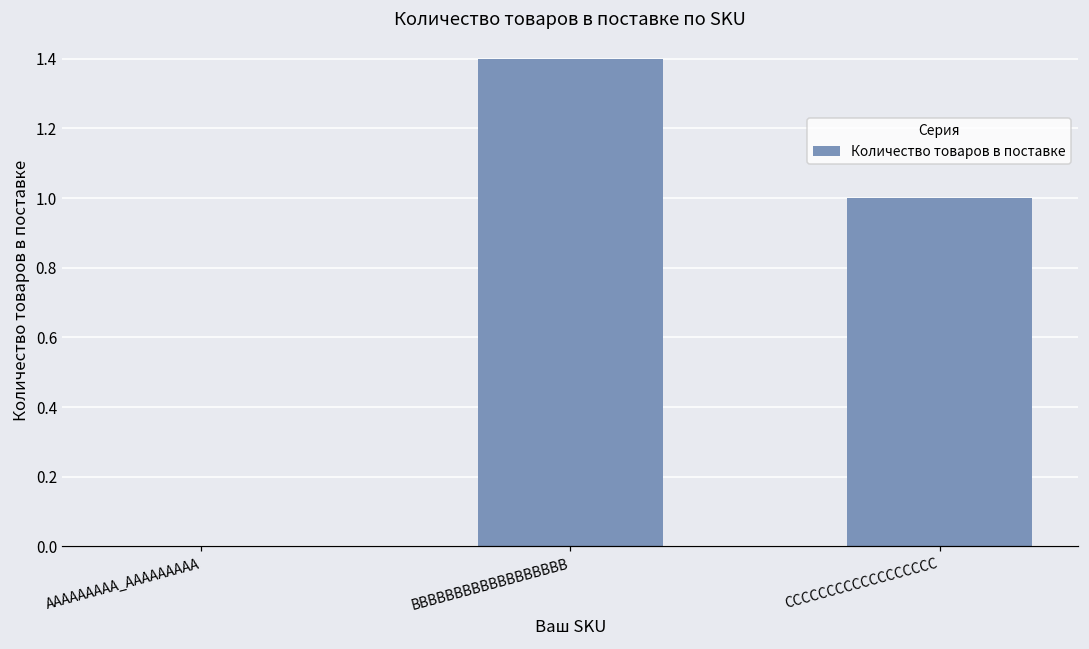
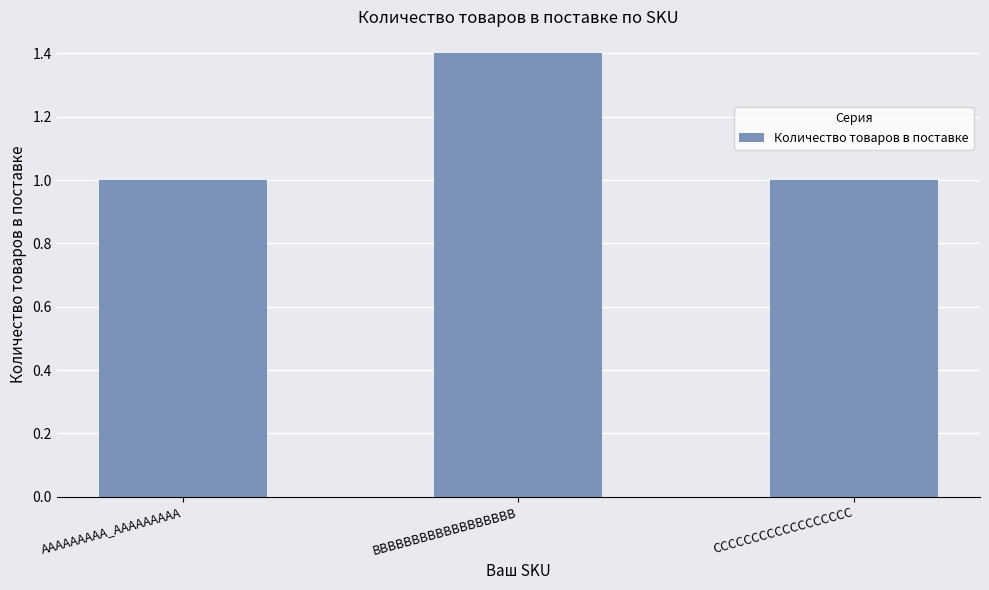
AAAAAAAAA_AAAAAAAAA: 0 -> 1
